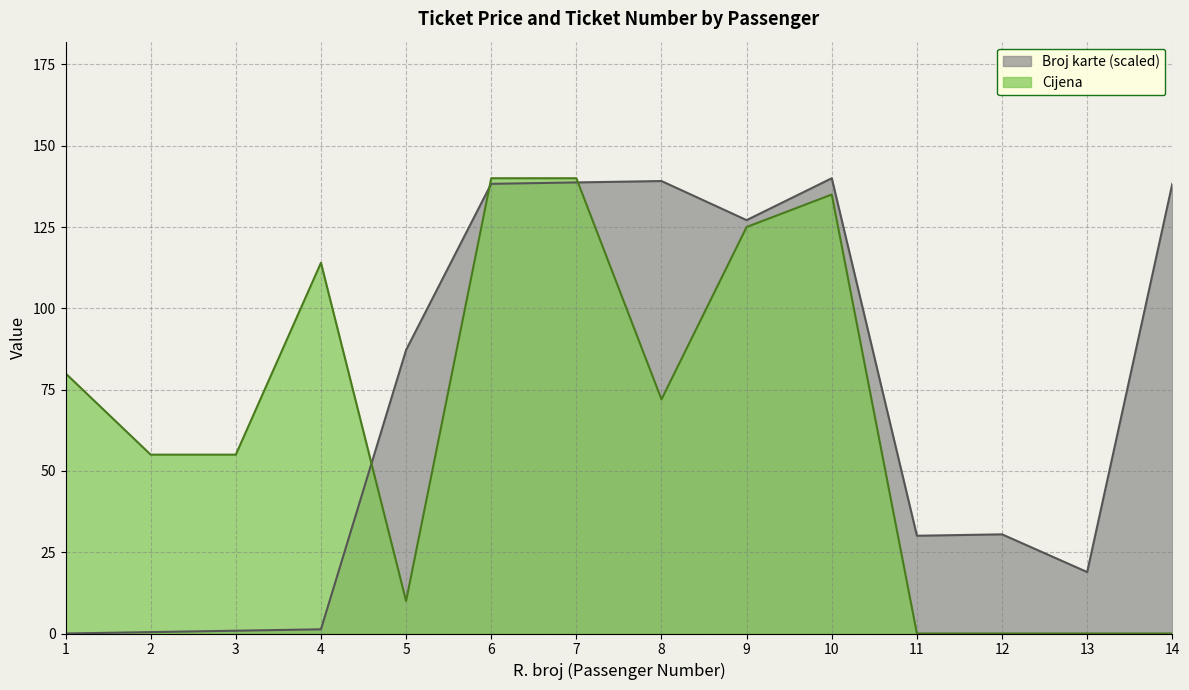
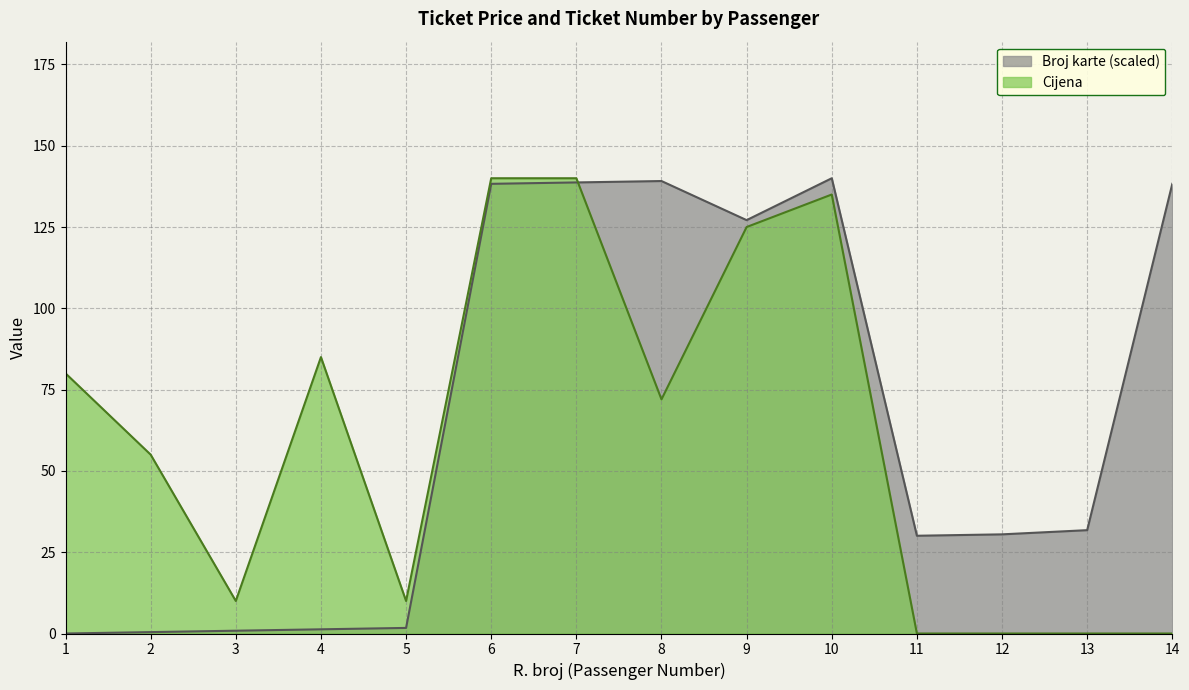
Cijena, 3: 55 -> 10
Cijena, 4: 114 -> 85
Broj karte (scaled), 5: 87 -> 2
Broj karte (scaled), 13: 19 -> 32
